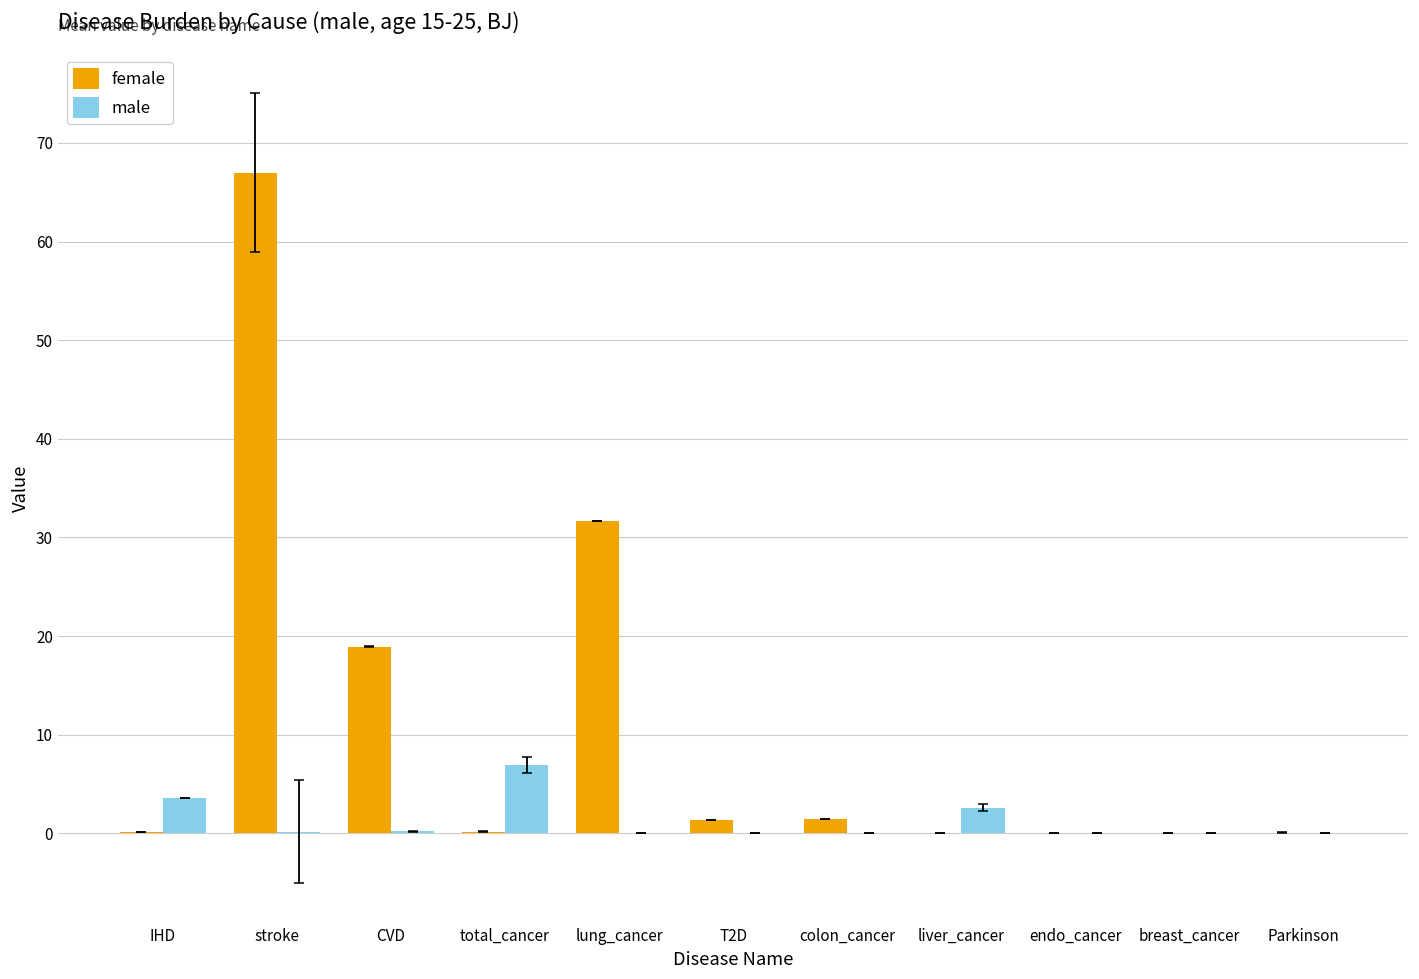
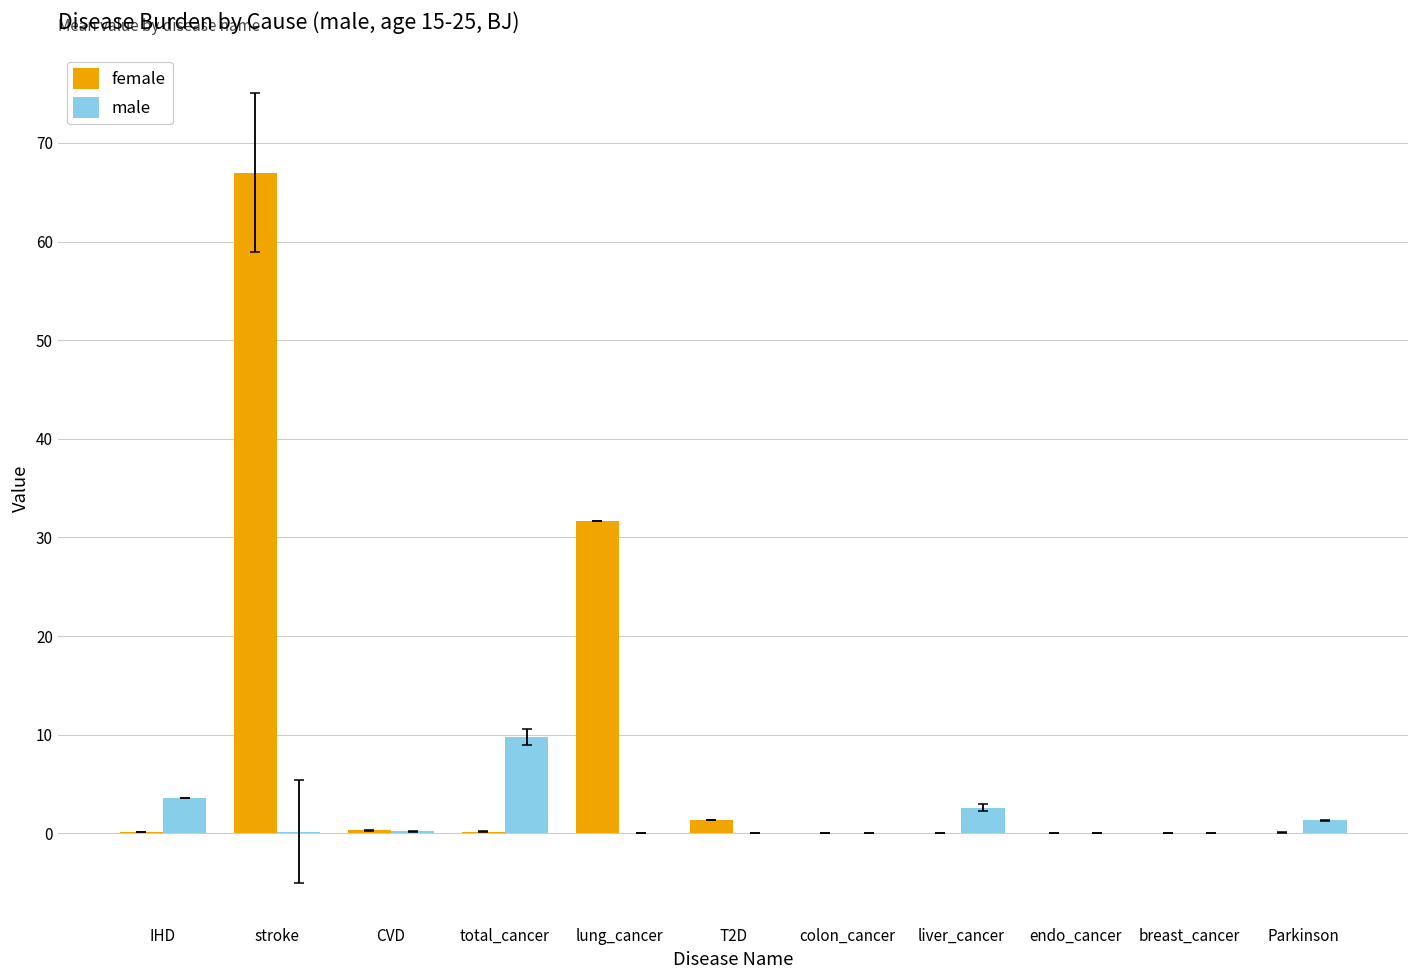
female, CVD: 19 -> 0
male, total_cancer: 7 -> 10
female, colon_cancer: 1 -> 0
male, Parkinson: 0 -> 1
